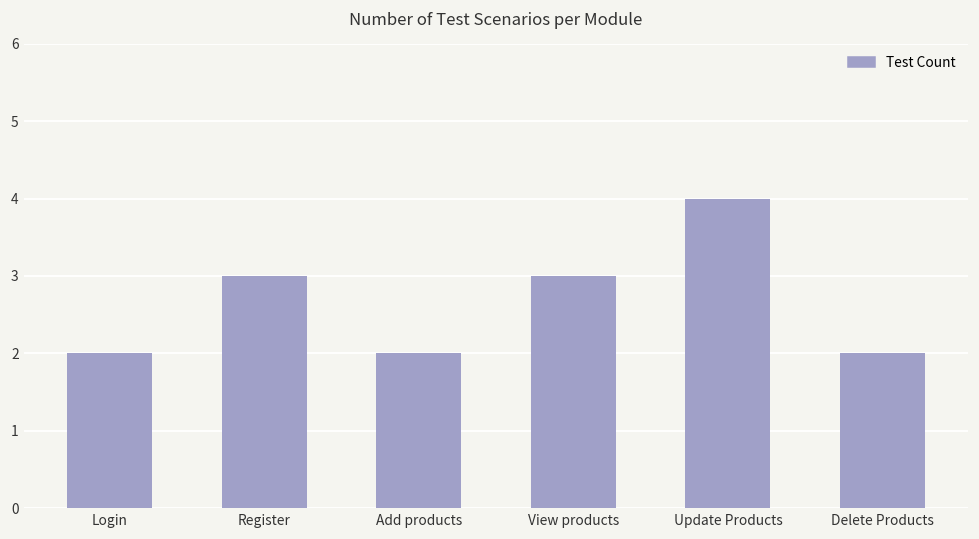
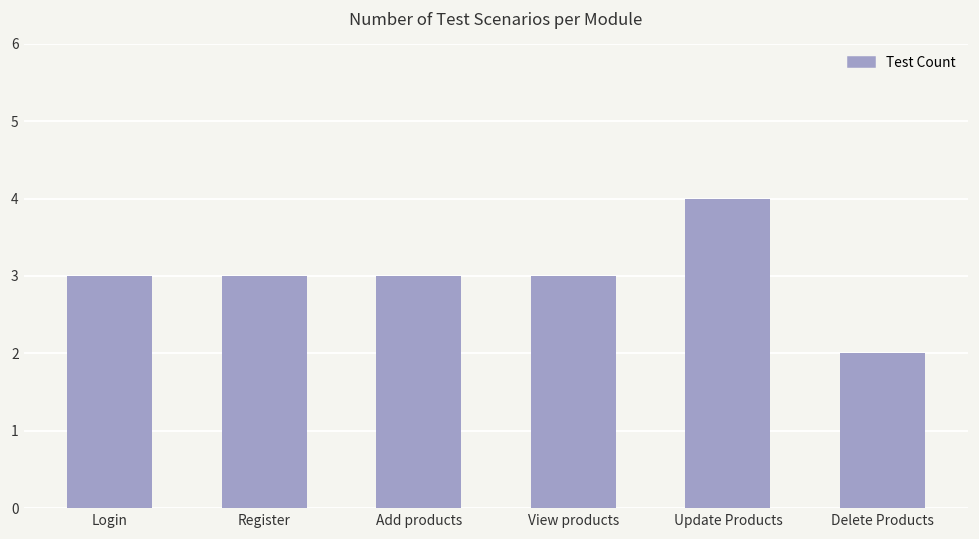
Login: 2 -> 3
Add products: 2 -> 3
